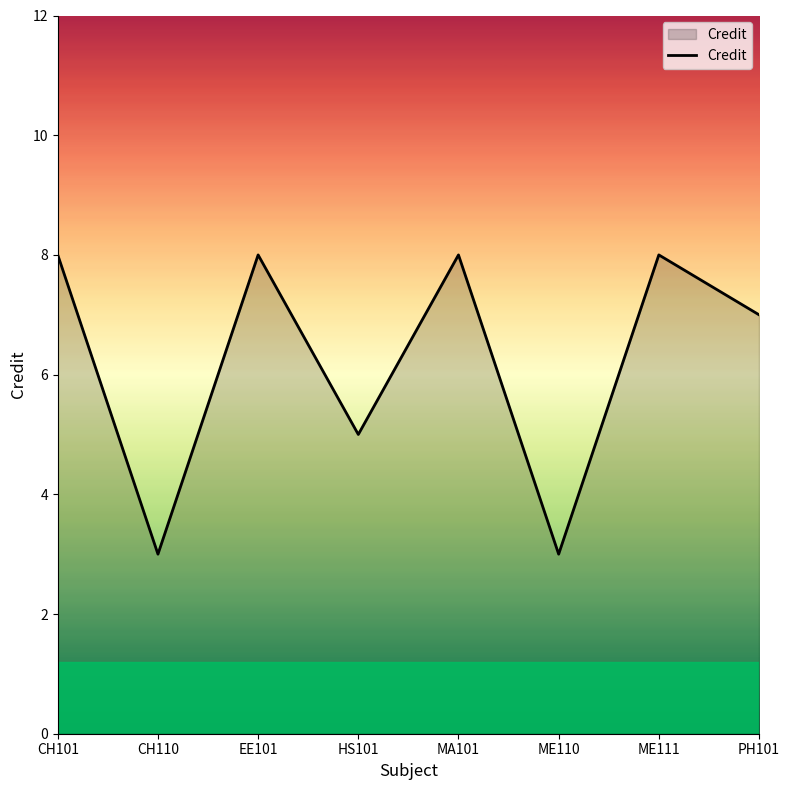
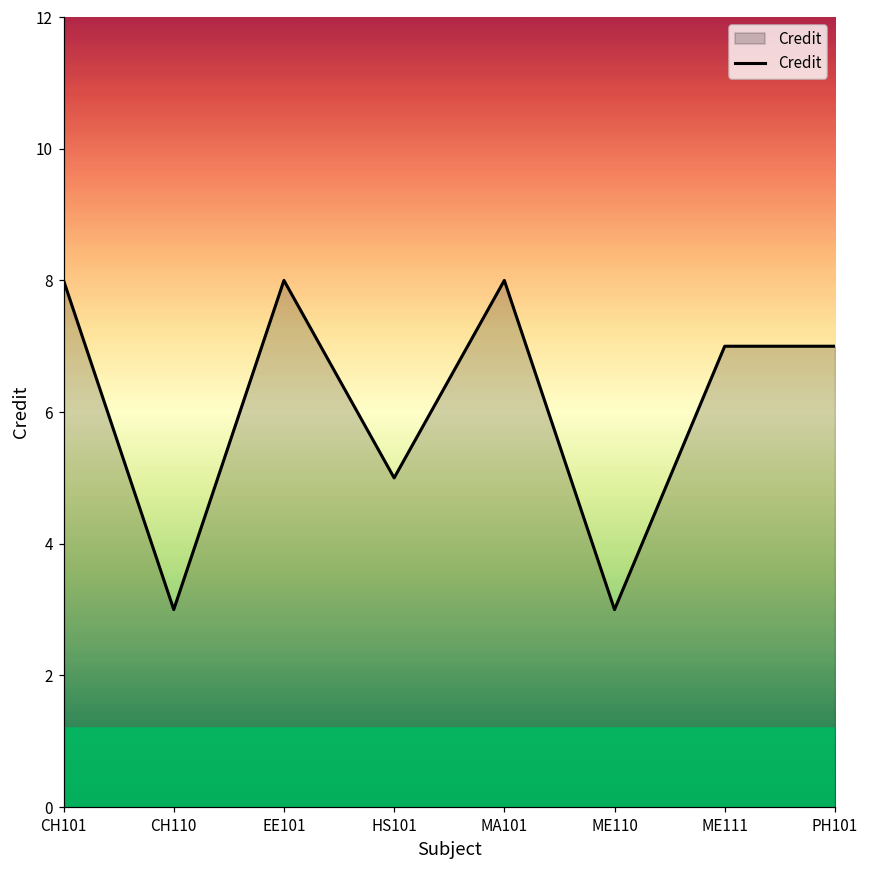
ME111: 8 -> 7
